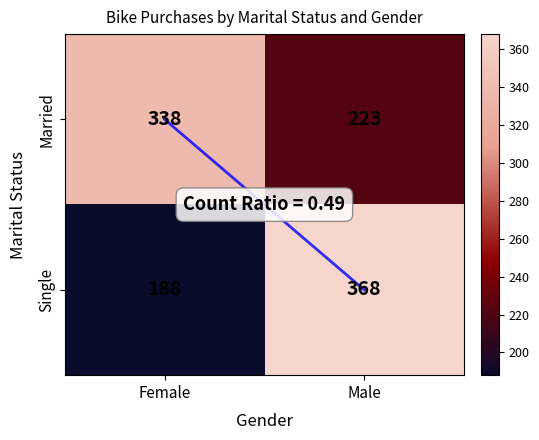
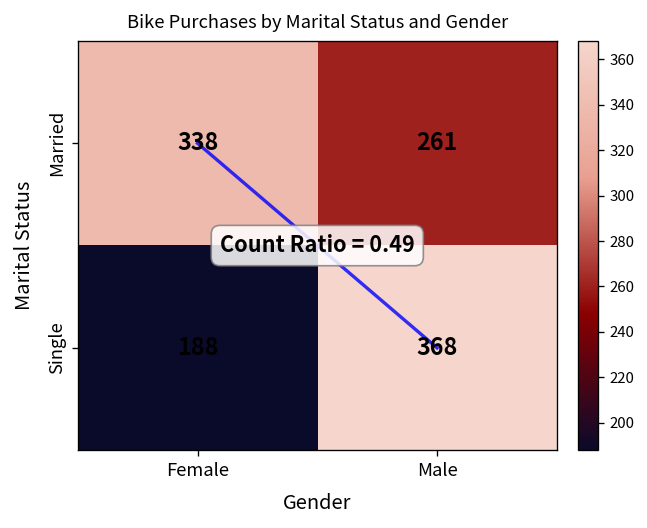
Married, Male: 223 -> 261
